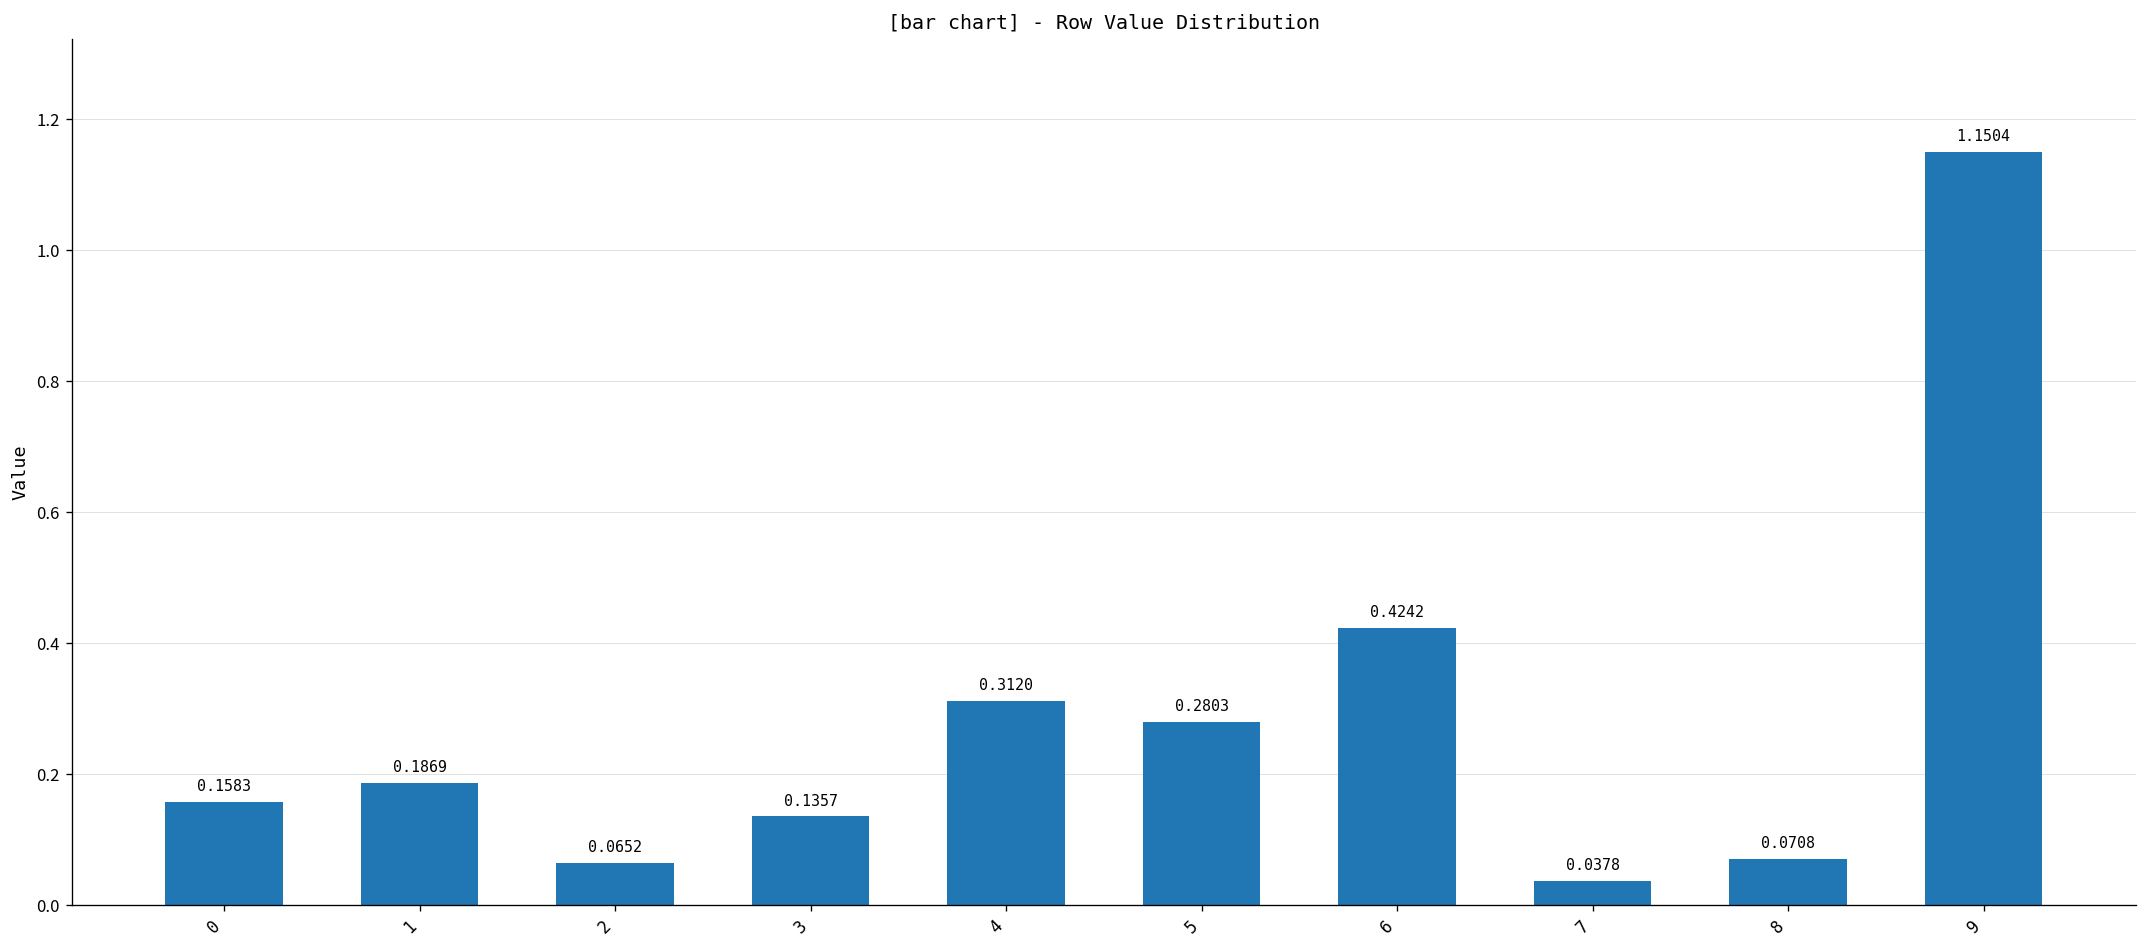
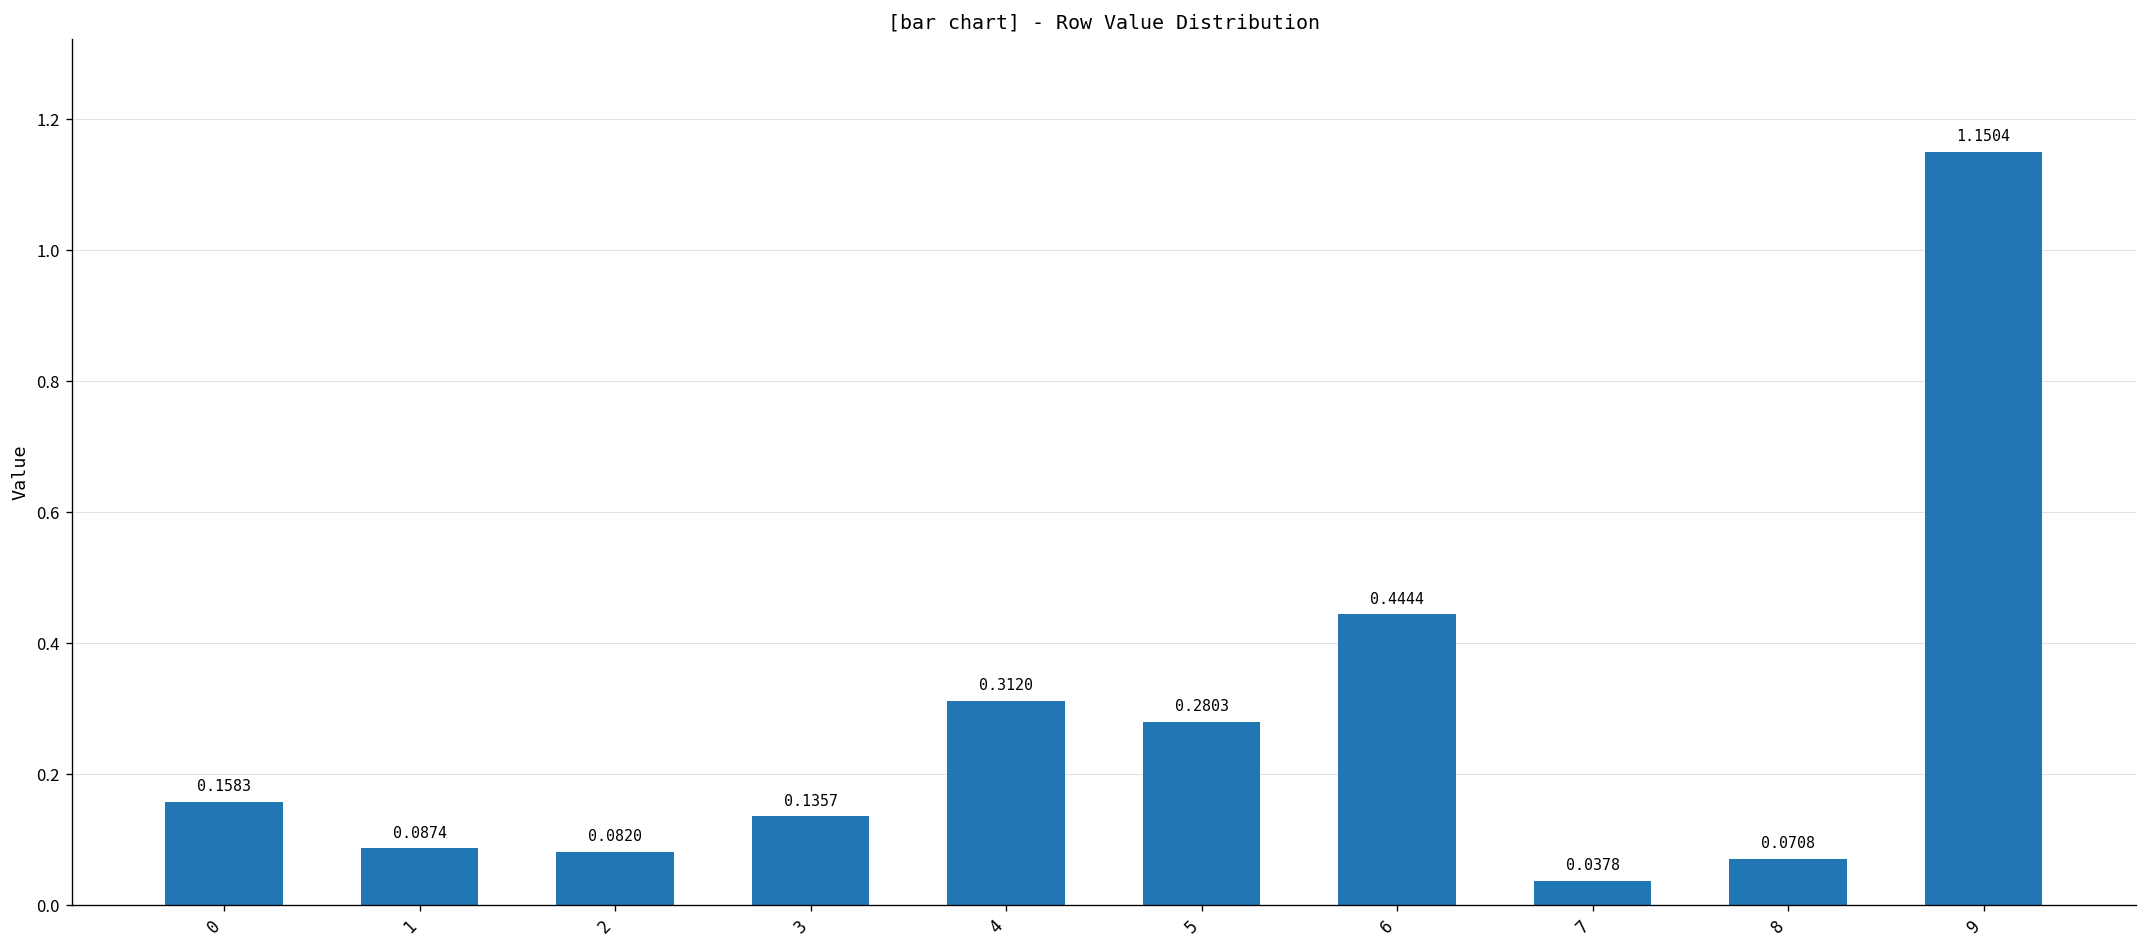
1: 0.1869 -> 0.0874
2: 0.0652 -> 0.0820
6: 0.4242 -> 0.4444
